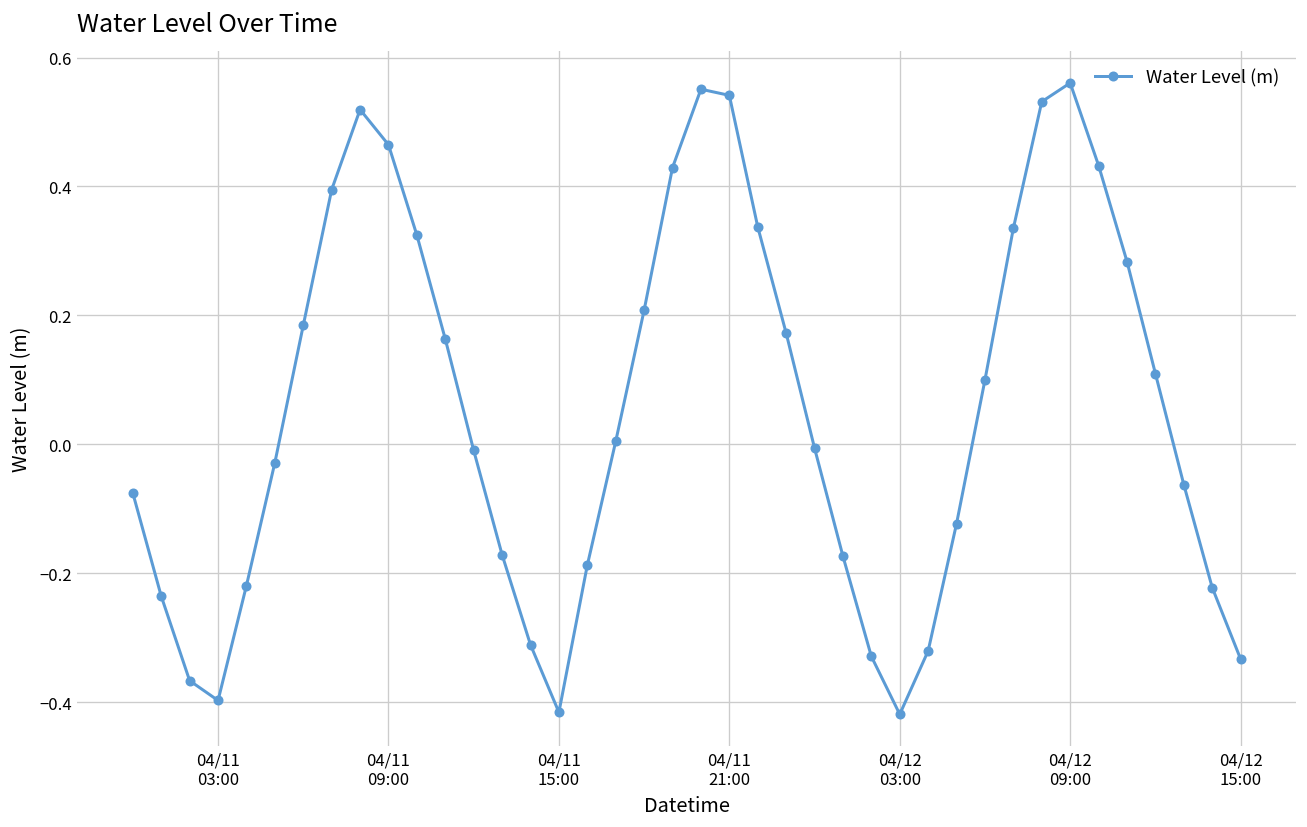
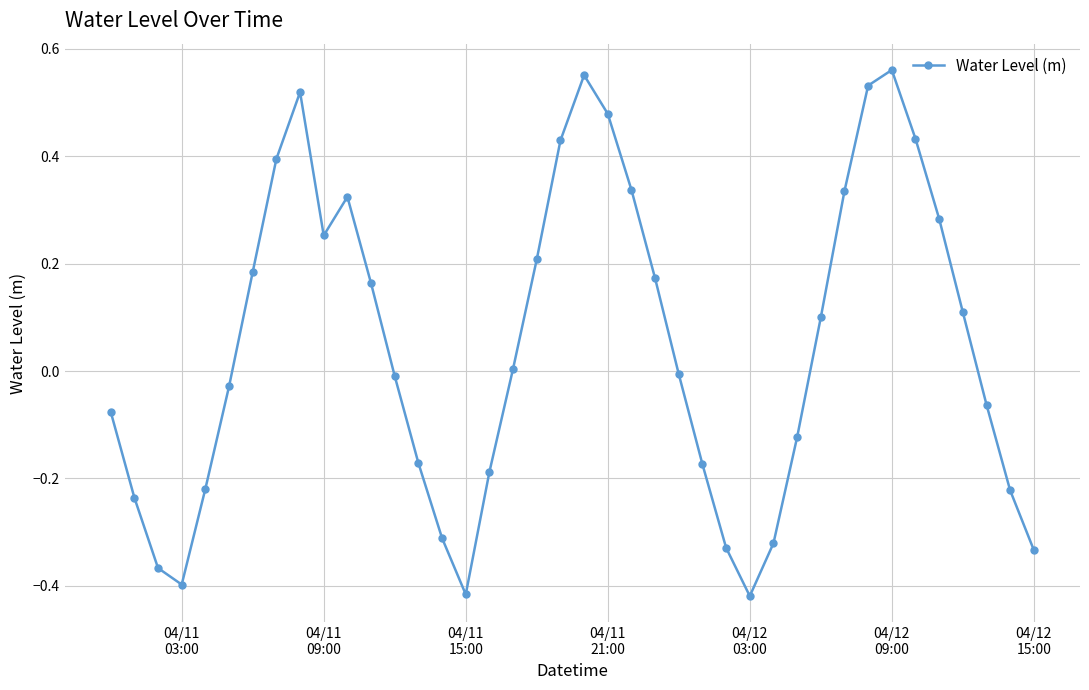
04/11 09:00: 0.46 -> 0.25
04/11 21:00: 0.54 -> 0.48
